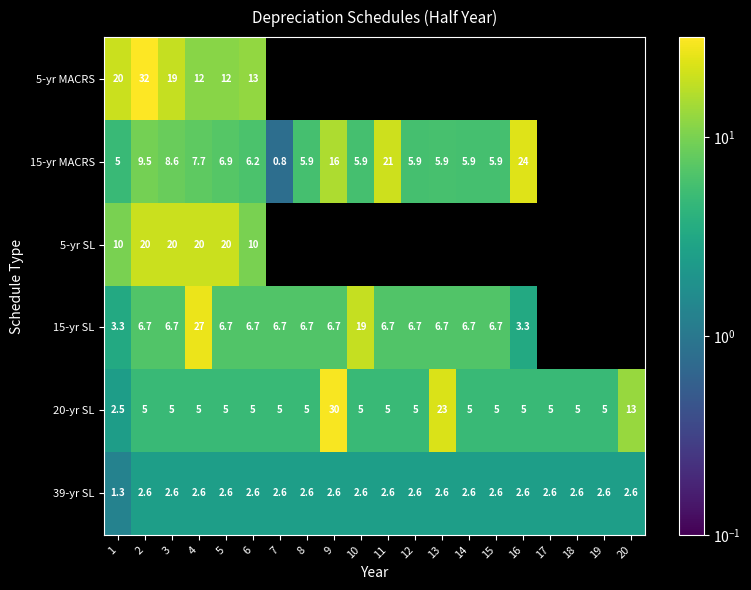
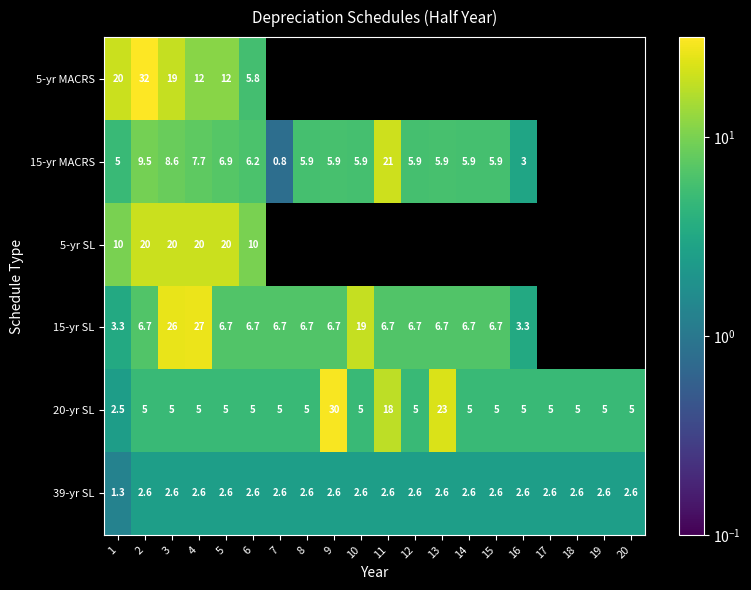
5-yr MACRS, 6: 13 -> 5.8
15-yr MACRS, 9: 16 -> 5.9
15-yr MACRS, 16: 24 -> 3
15-yr SL, 3: 6.7 -> 26
20-yr SL, 11: 5 -> 18
20-yr SL, 20: 13 -> 5
